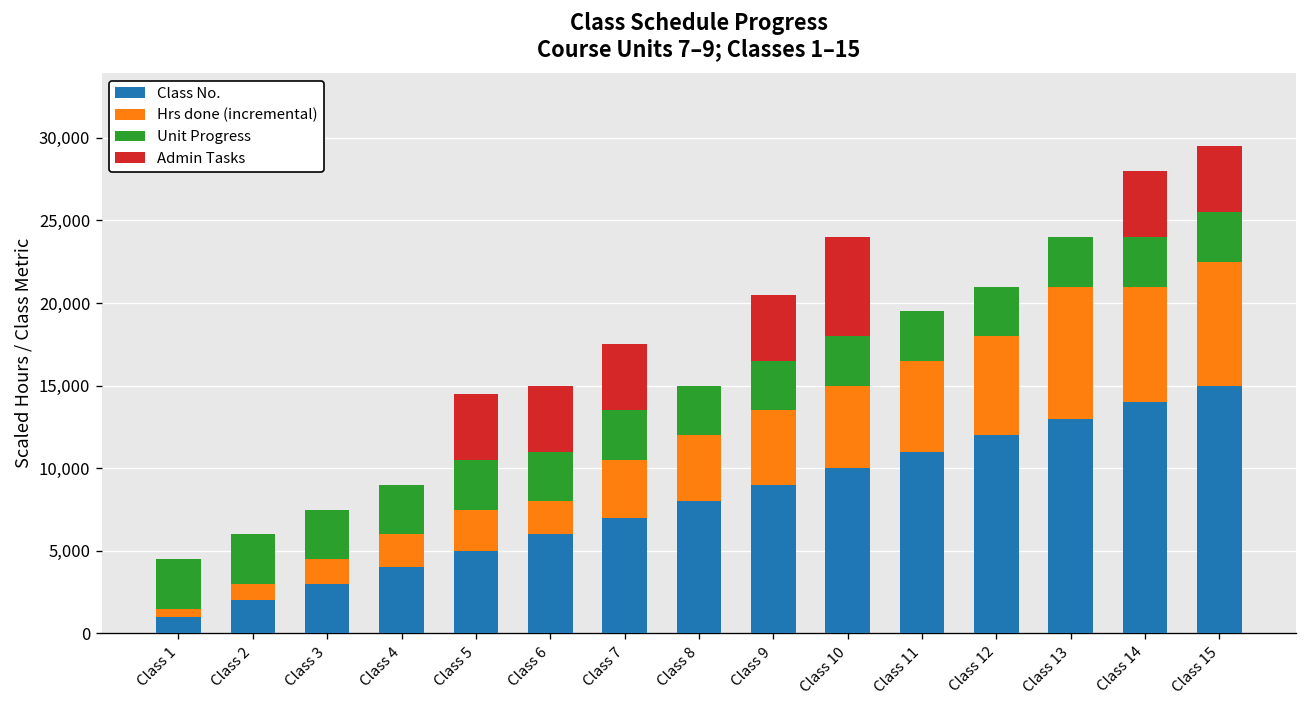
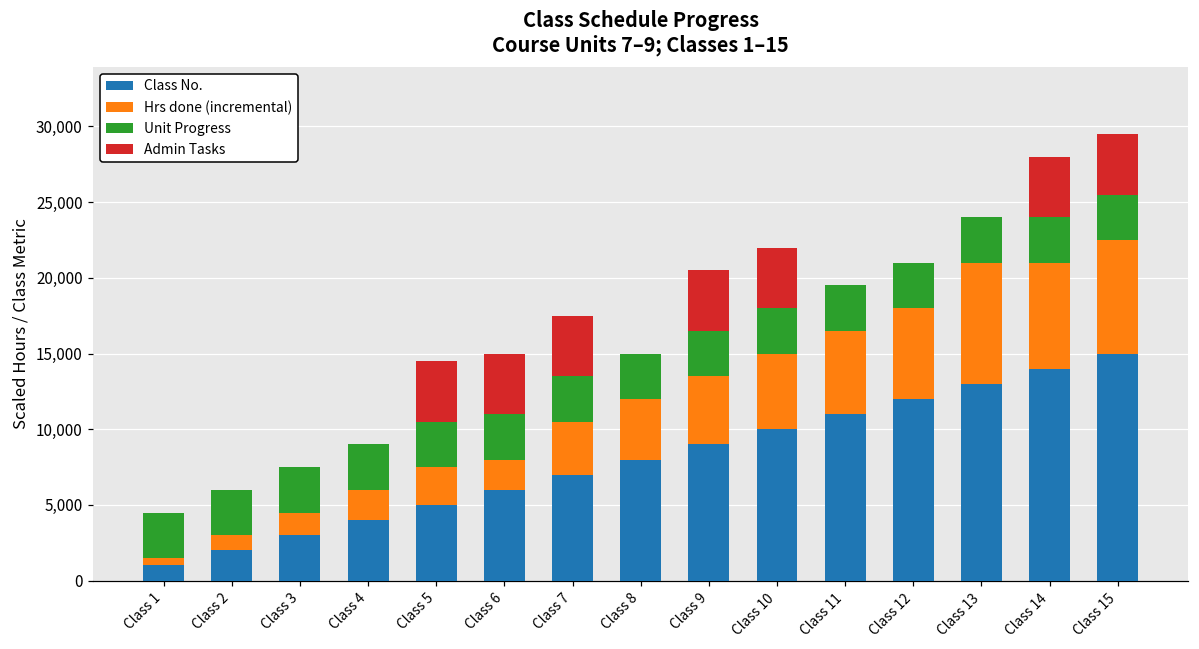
Admin Tasks, Class 10: 6,000 -> 4,000
